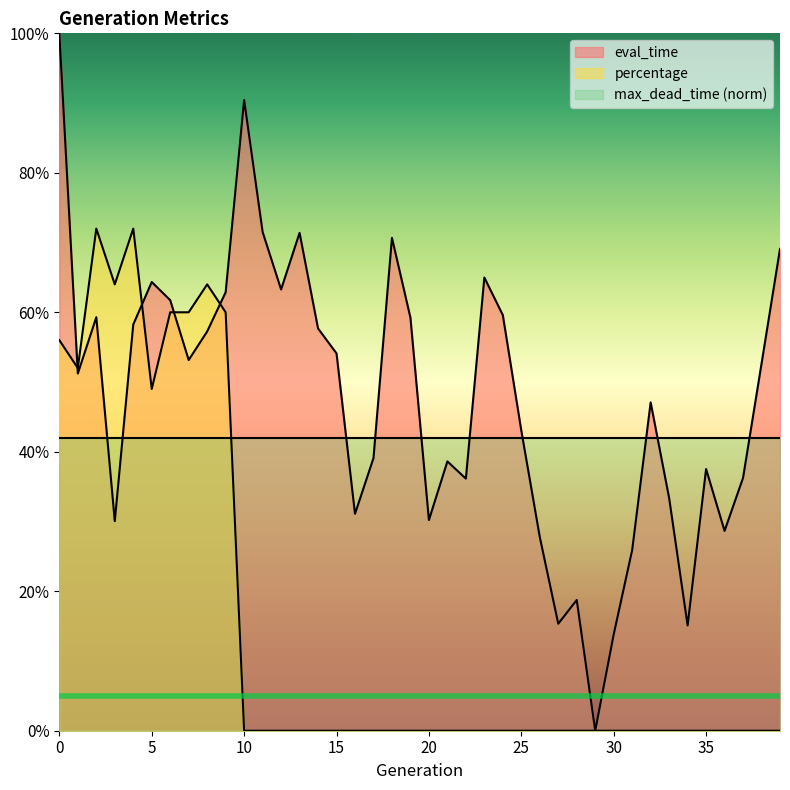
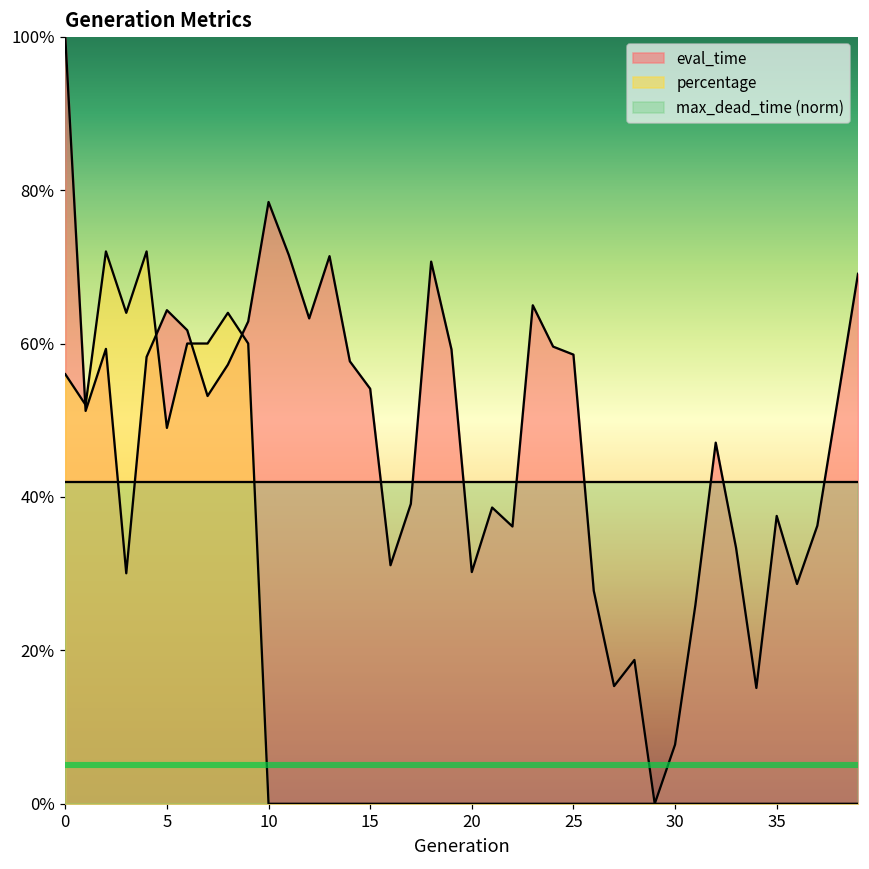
eval_time, 10: 90% -> 78%
eval_time, 25: 43% -> 59%
eval_time, 30: 14% -> 8%
